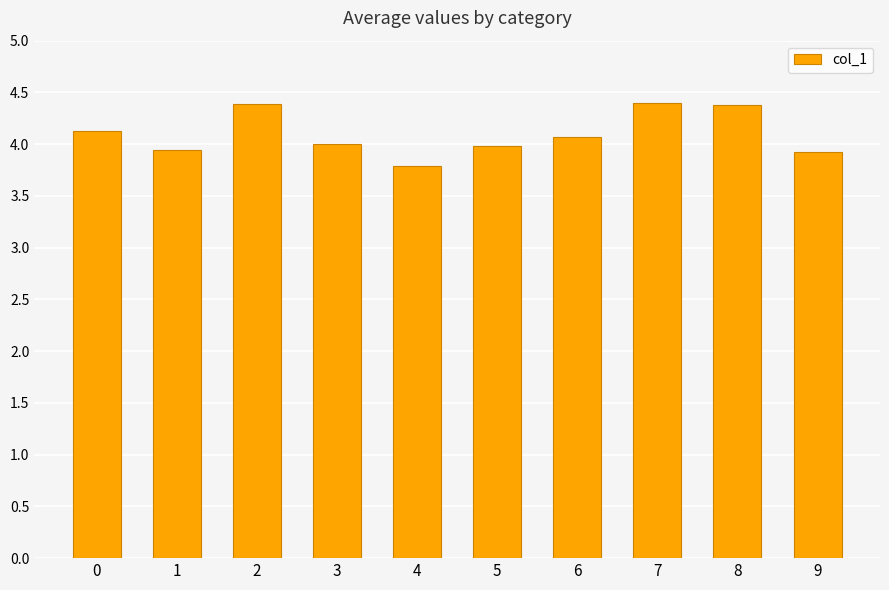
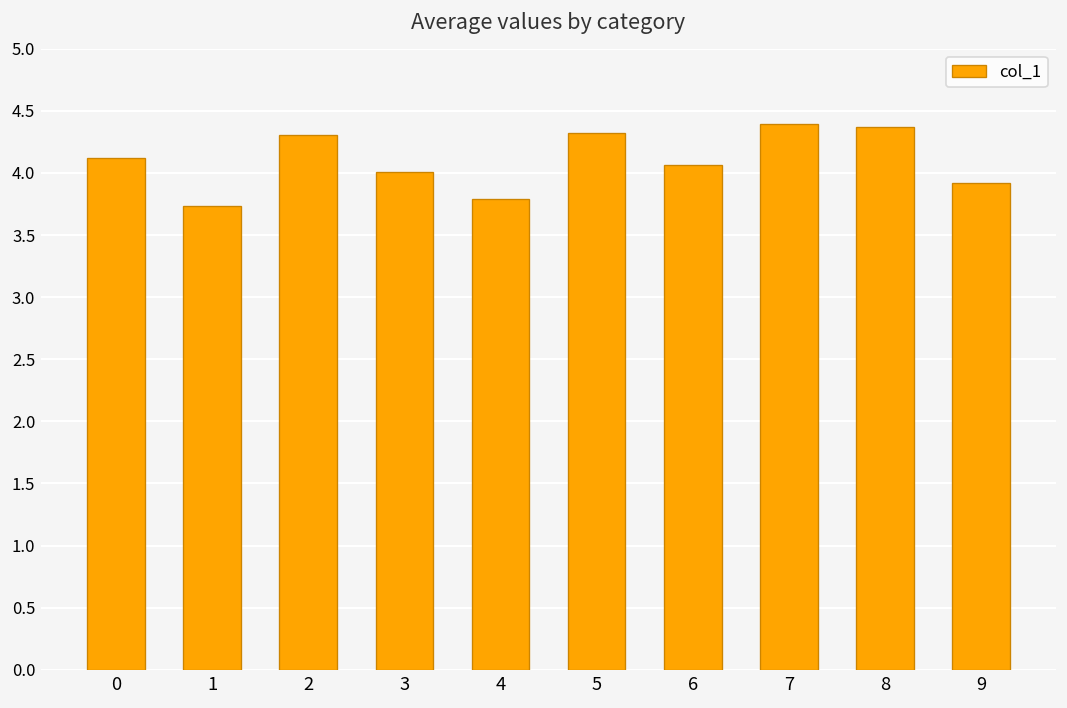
1: 3.95 -> 3.73
2: 4.38 -> 4.31
5: 3.99 -> 4.32
